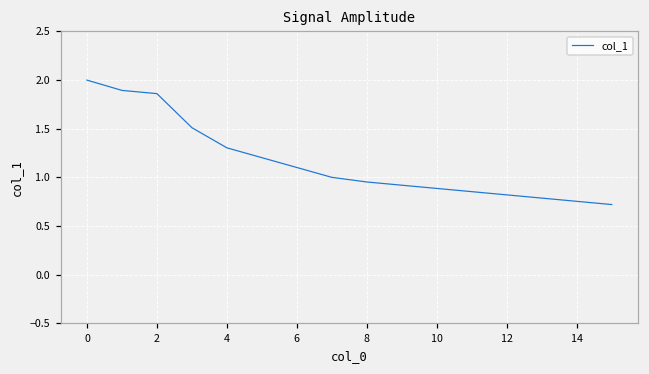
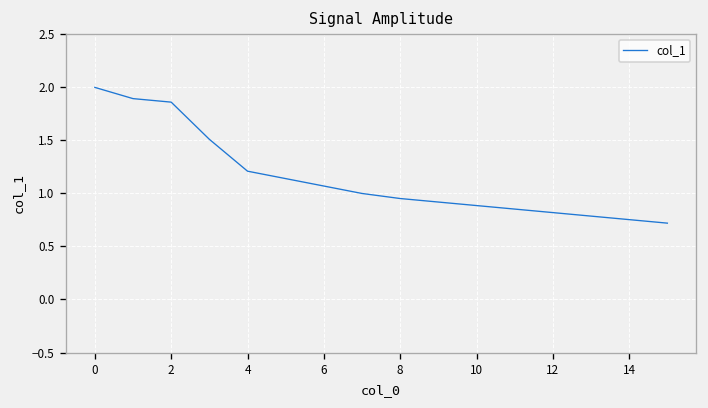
4: 1.3 -> 1.2
